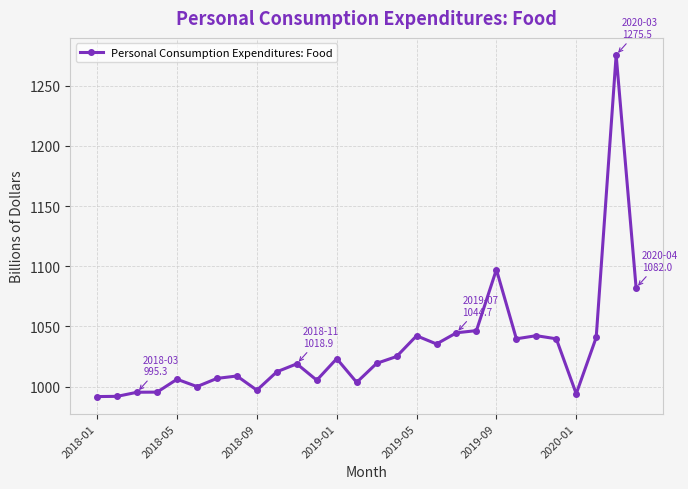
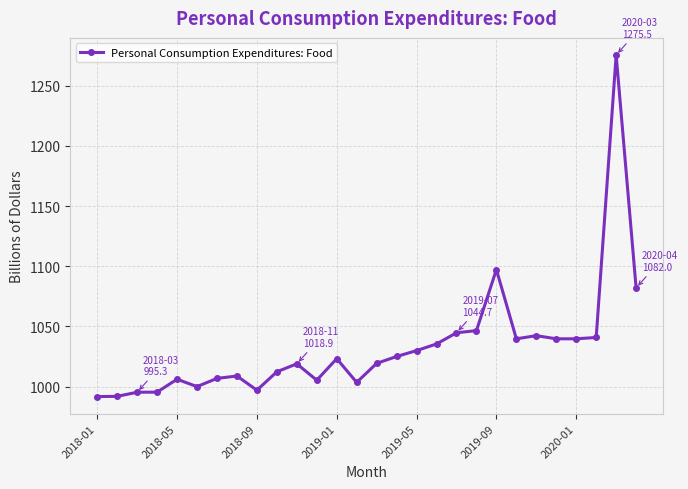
2019-05: 1042 -> 1030
2020-01: 994 -> 1040
